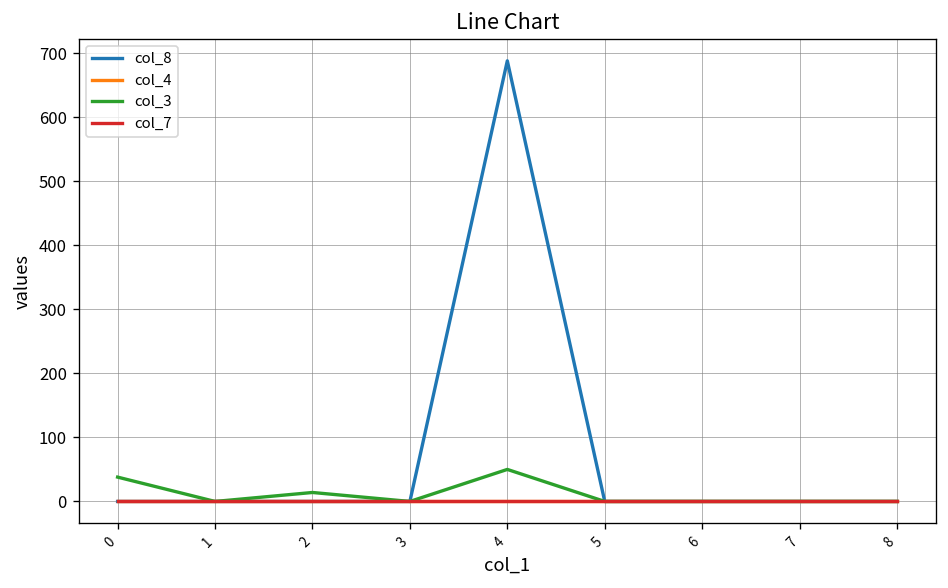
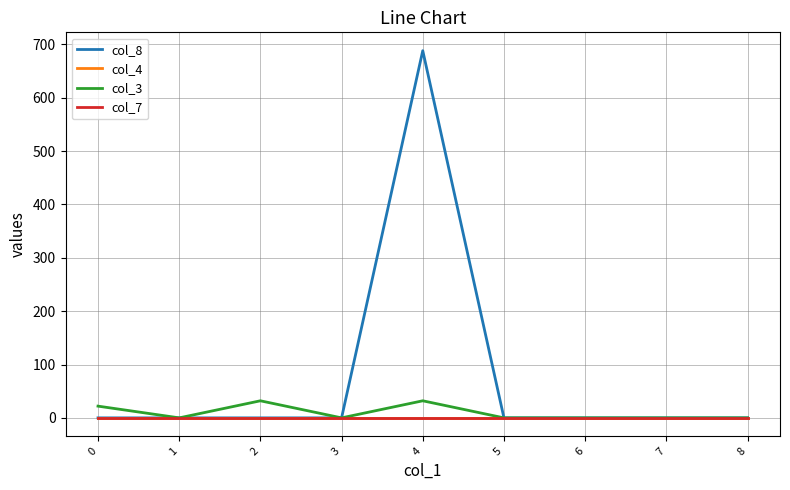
col_3, 0: 40 -> 20
col_3, 2: 10 -> 30
col_3, 4: 50 -> 30
